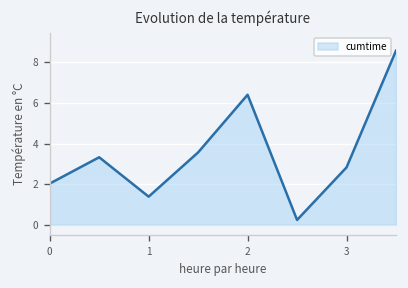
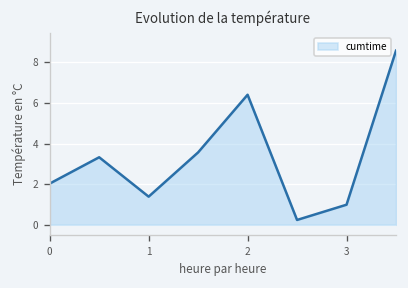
3: 2.8 -> 1.0
